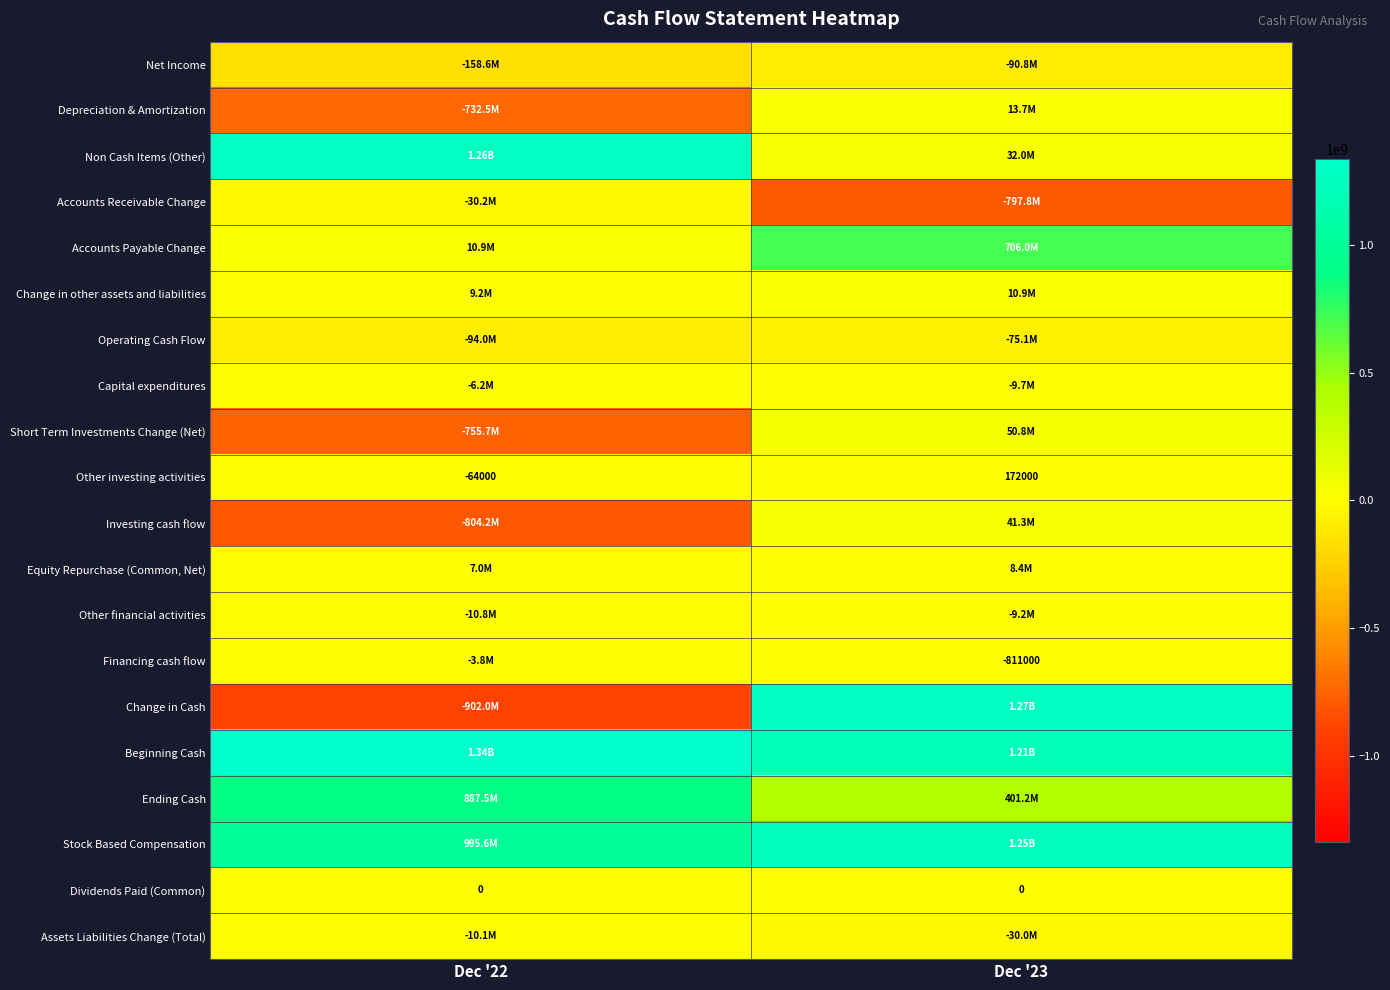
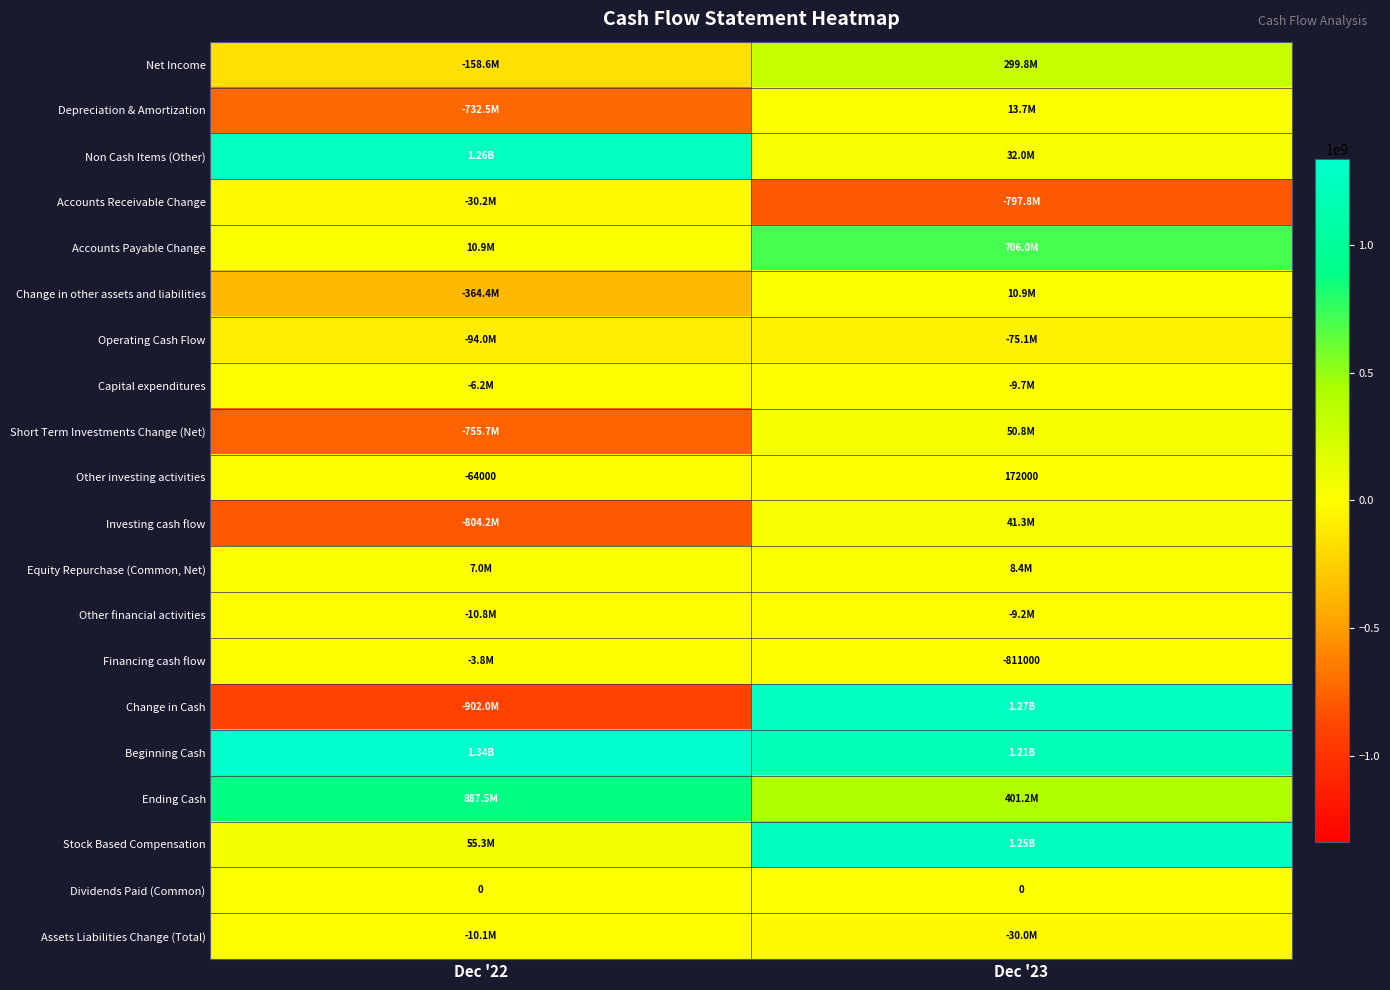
Net Income, Dec '23: -90.8M -> 299.8M
Change in other assets and liabilities, Dec '22: 9.2M -> -364.4M
Stock Based Compensation, Dec '22: 995.6M -> 55.3M
